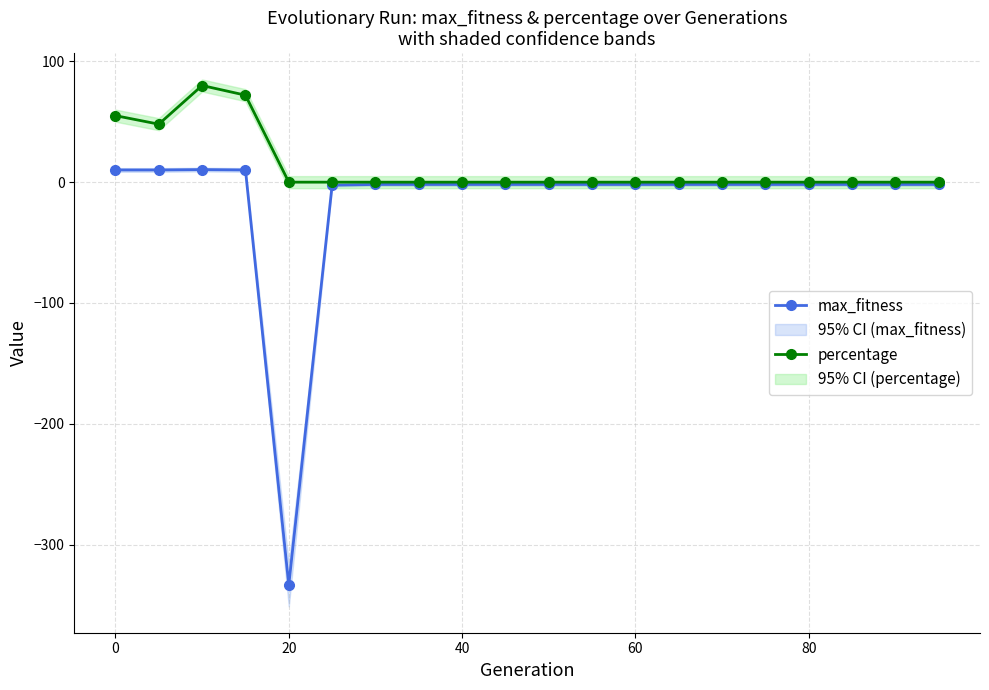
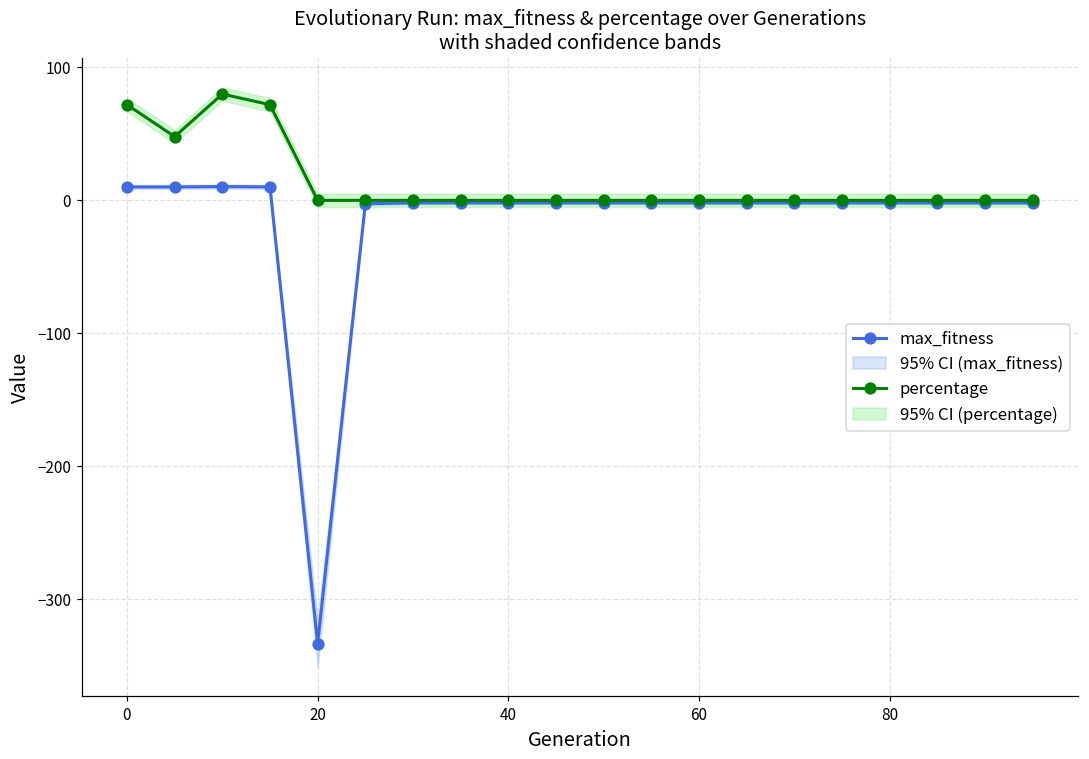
percentage, 0: 55 -> 72
